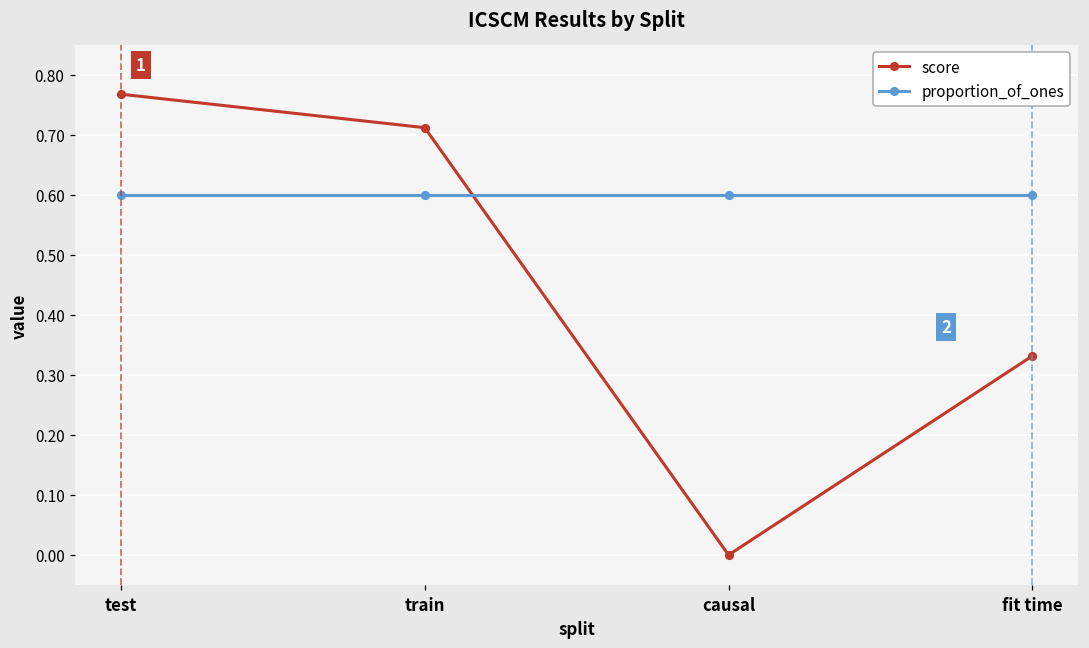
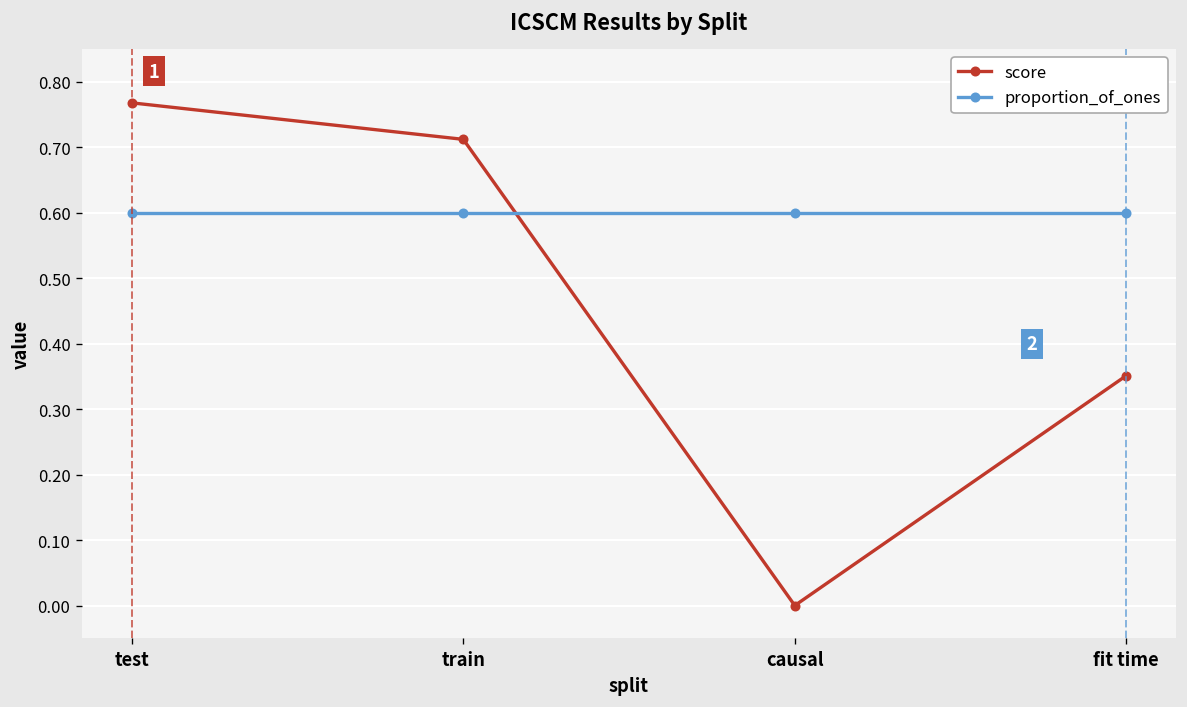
score, fit time: 0.33 -> 0.35
